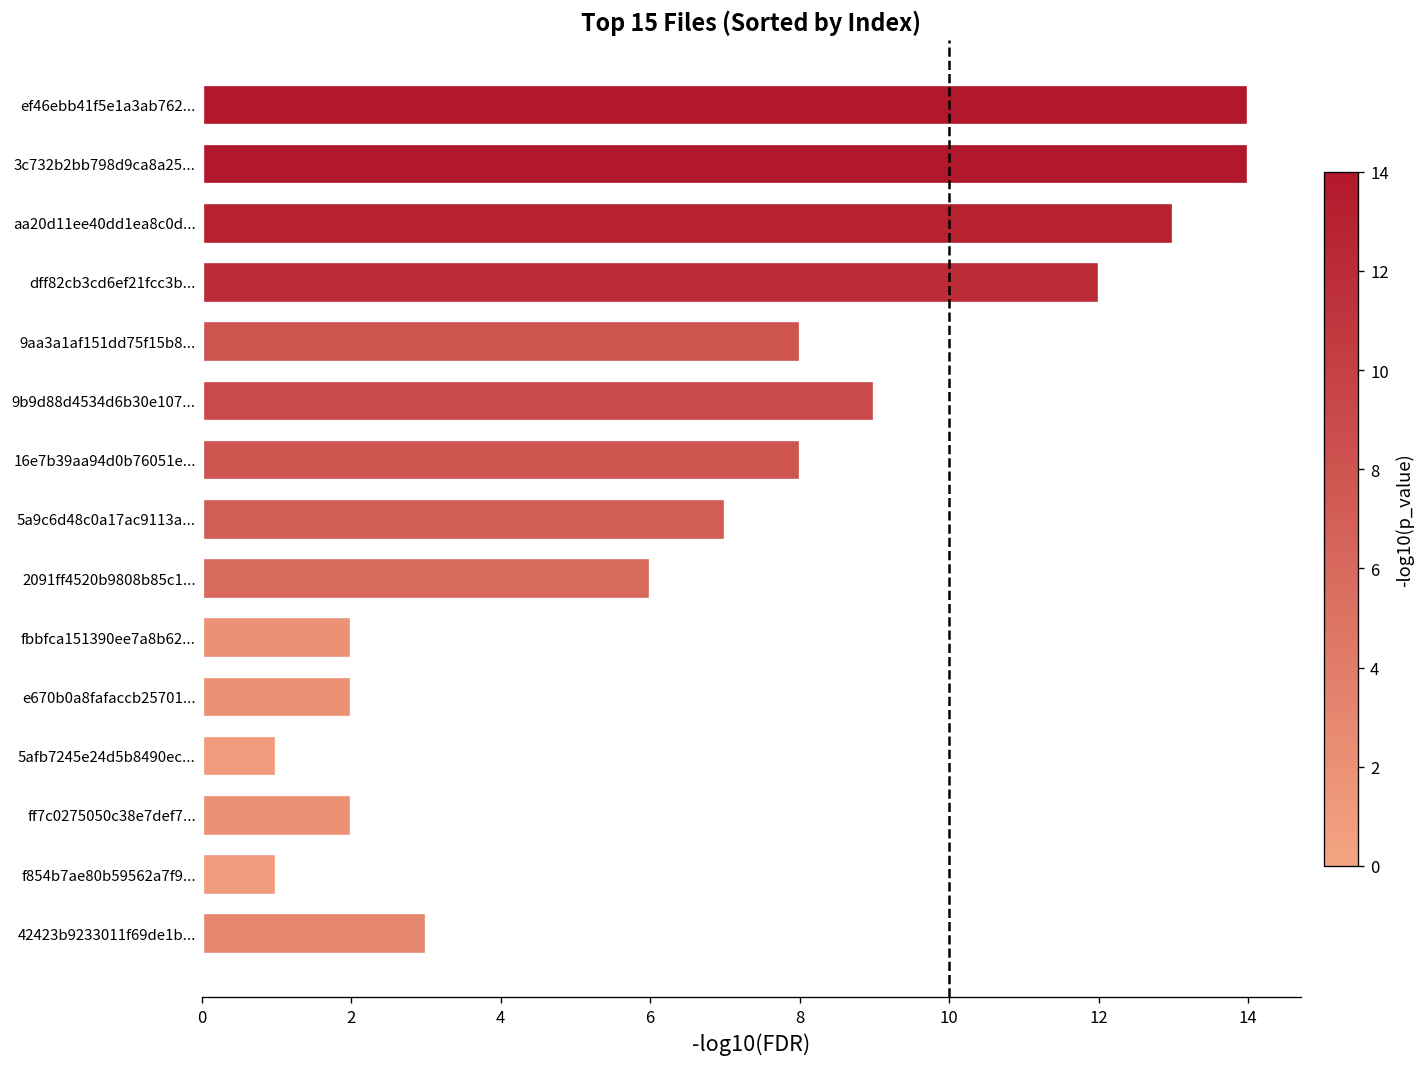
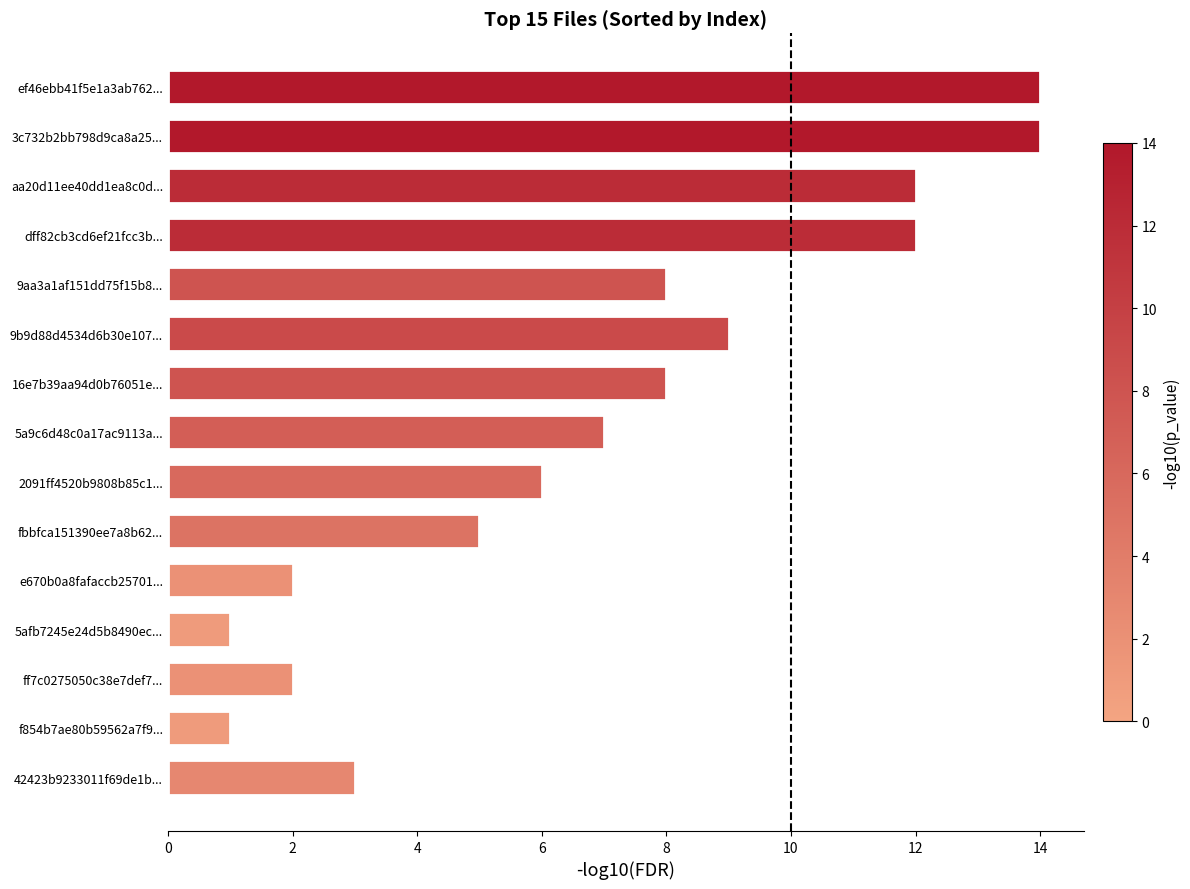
aa20d11ee40dd1ea8c0d...: 13 -> 12
fbbfca151390ee7a8b62...: 2 -> 5
